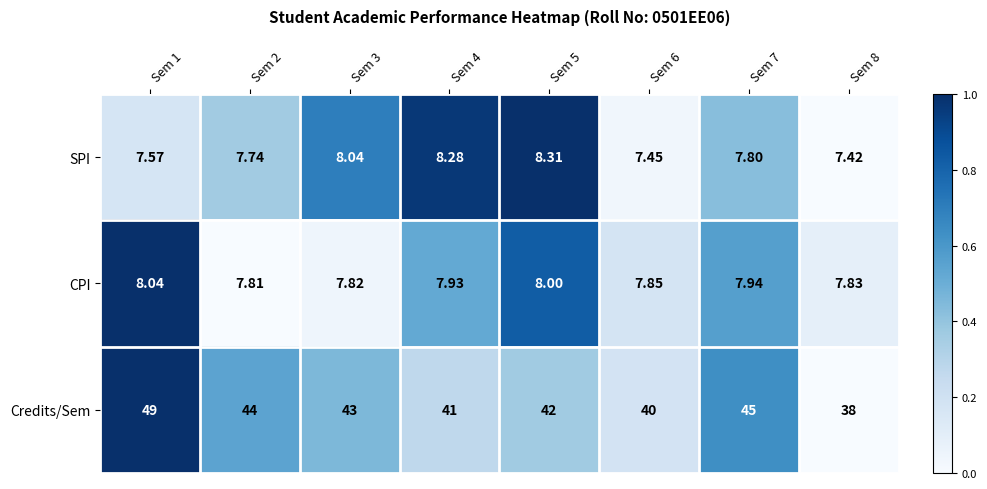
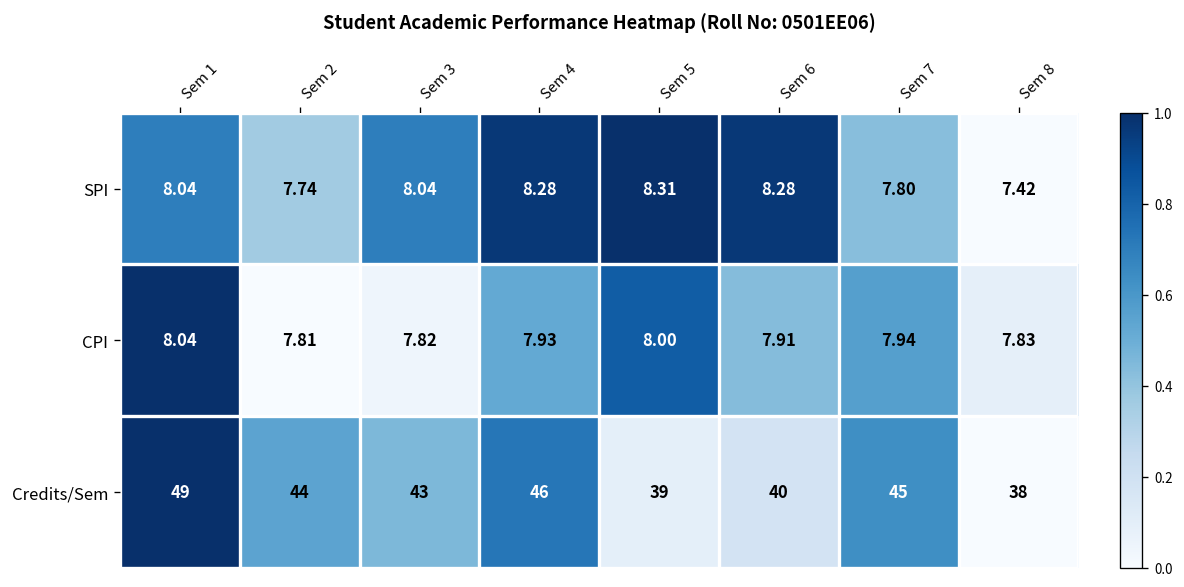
SPI, Sem 1: 7.57 -> 8.04
SPI, Sem 6: 7.45 -> 8.28
CPI, Sem 6: 7.85 -> 7.91
Credits/Sem, Sem 4: 41 -> 46
Credits/Sem, Sem 5: 42 -> 39
